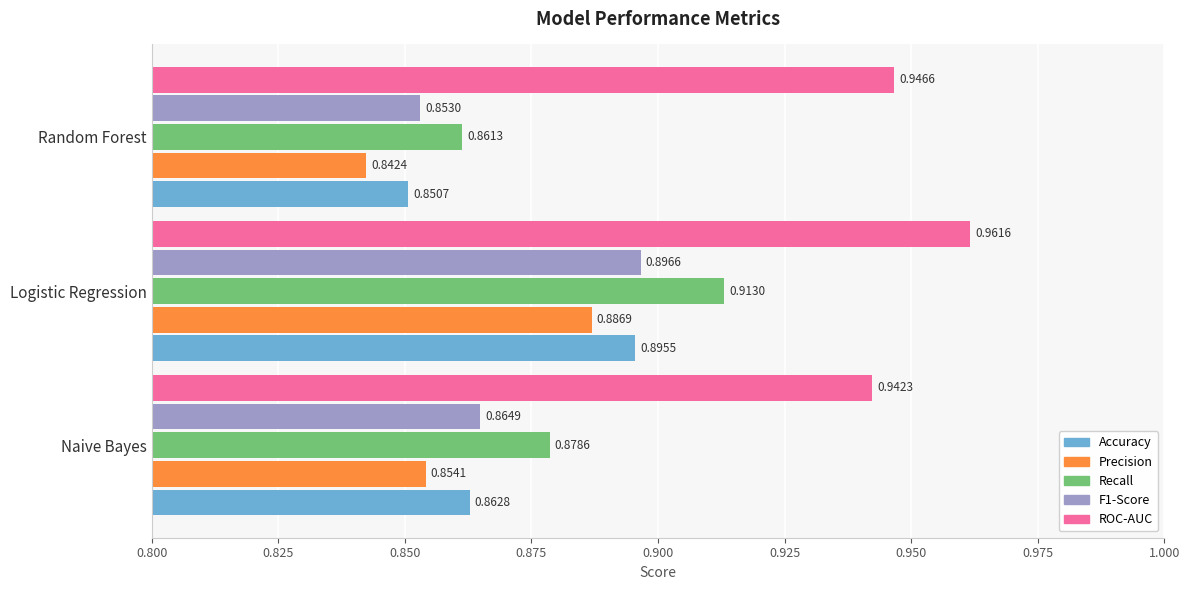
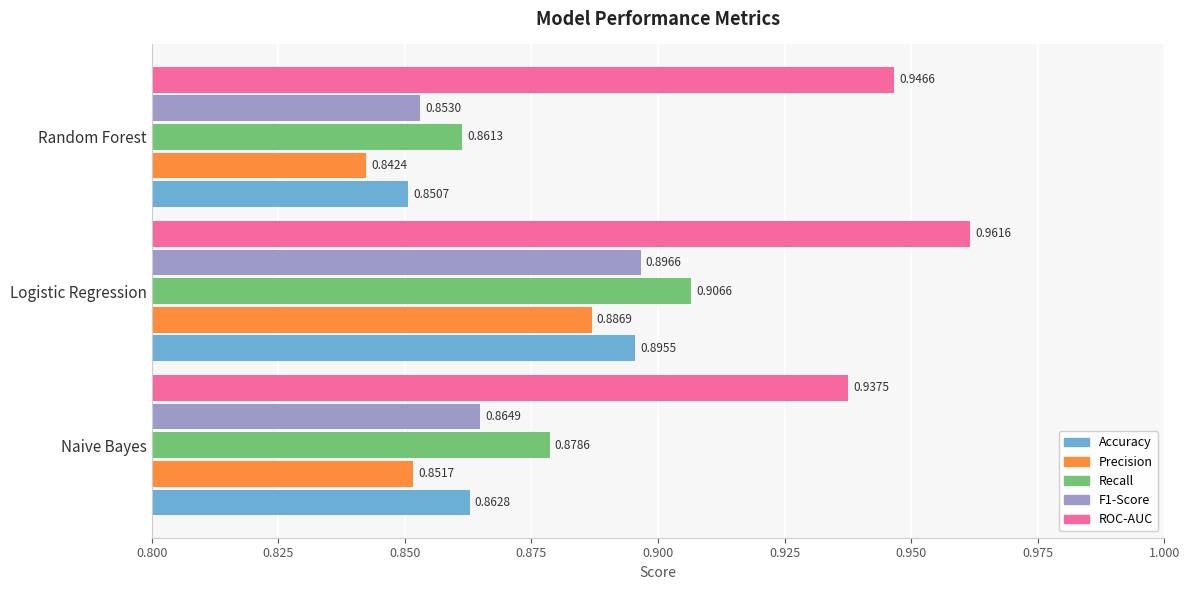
Recall, Logistic Regression: 0.9130 -> 0.9066
ROC-AUC, Naive Bayes: 0.9423 -> 0.9375
Precision, Naive Bayes: 0.8541 -> 0.8517
